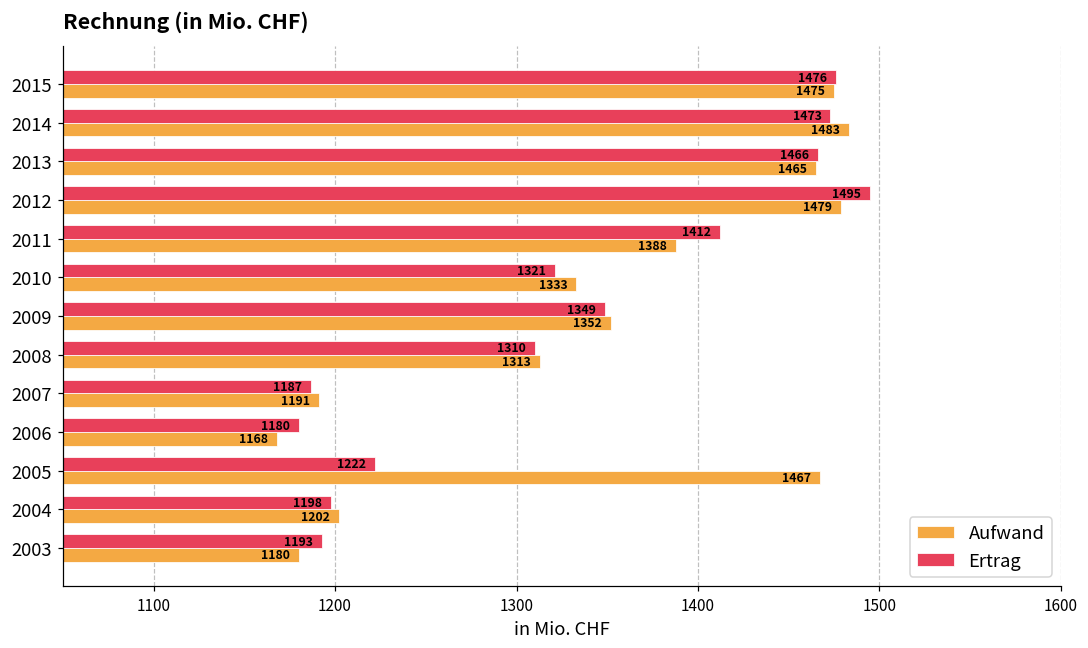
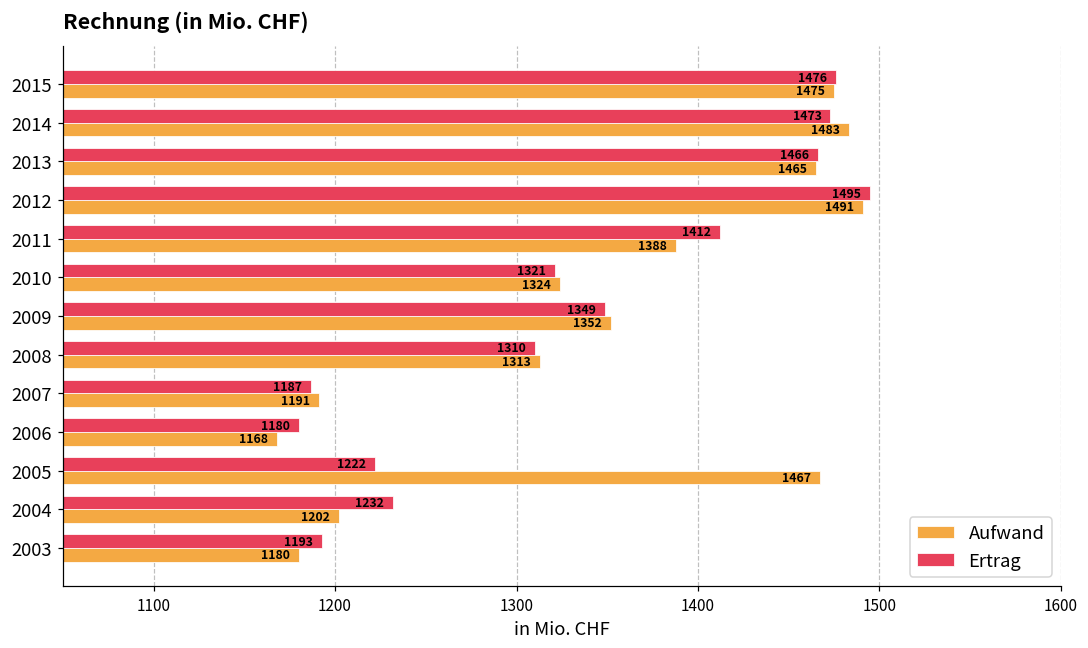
Aufwand, 2012: 1479 -> 1491
Aufwand, 2010: 1333 -> 1324
Ertrag, 2004: 1198 -> 1232
